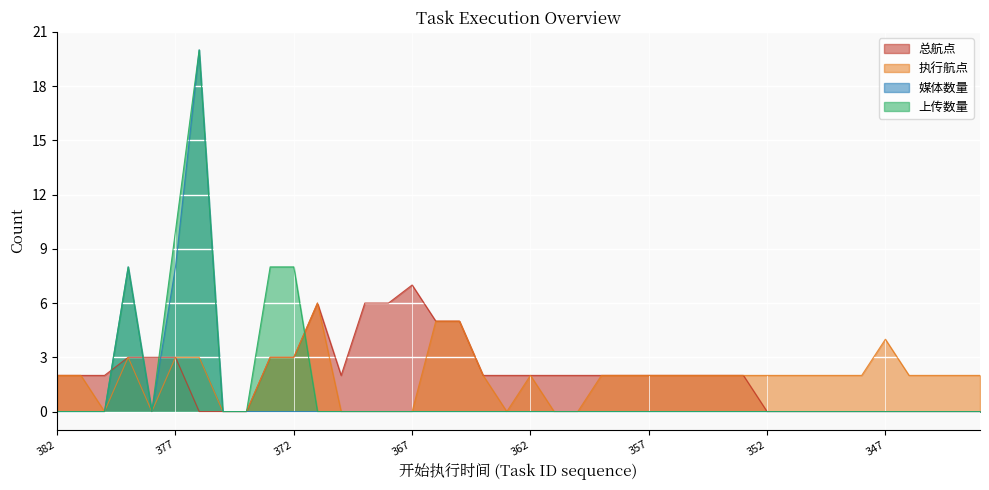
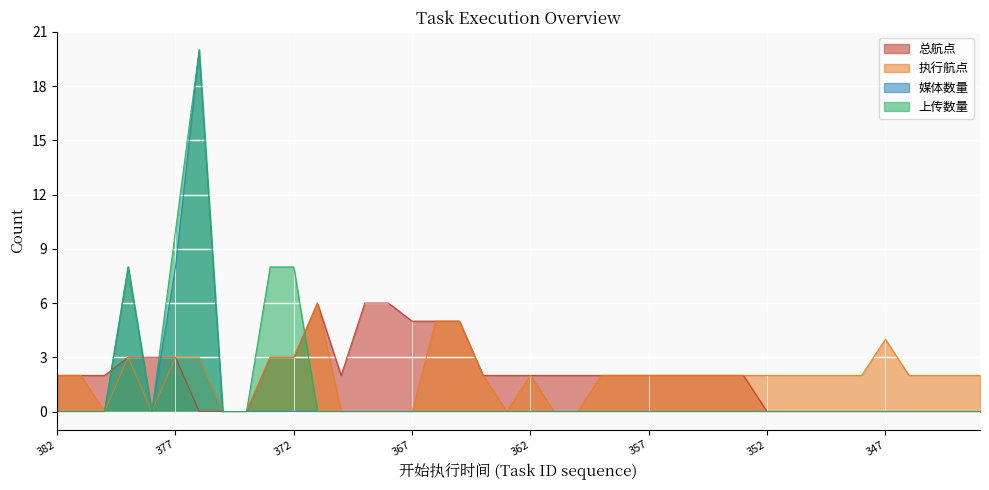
总航点, 367: 7 -> 5
